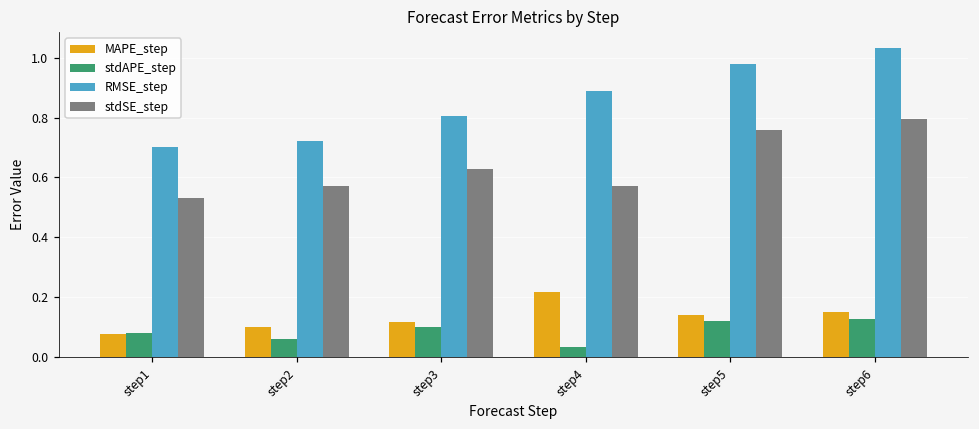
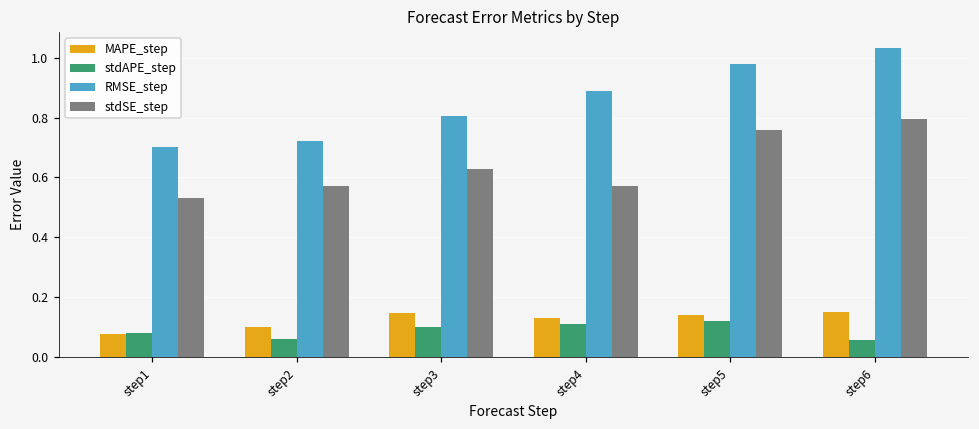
MAPE_step, step3: 0.12 -> 0.15
MAPE_step, step4: 0.22 -> 0.13
stdAPE_step, step4: 0.03 -> 0.11
stdAPE_step, step6: 0.13 -> 0.06
